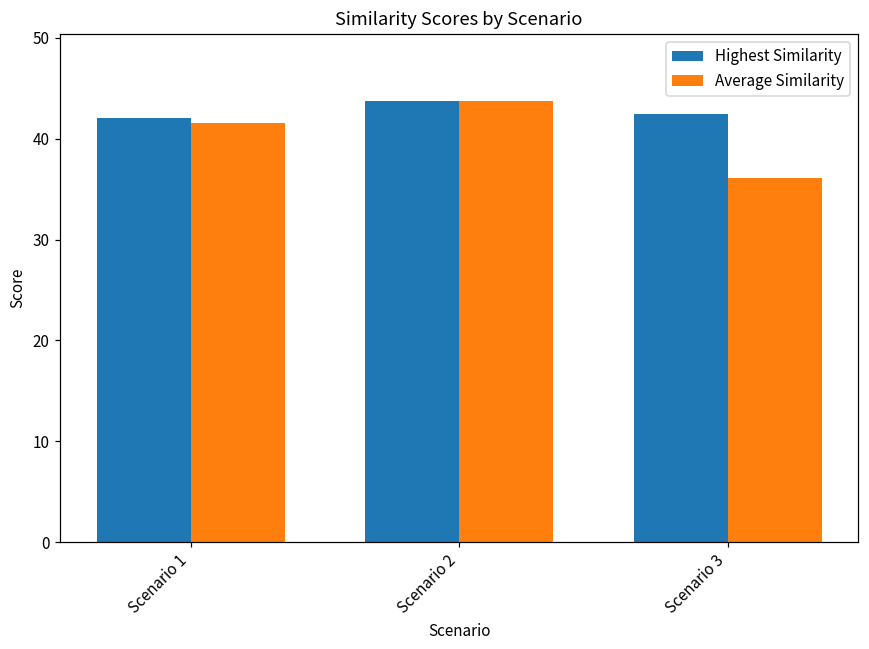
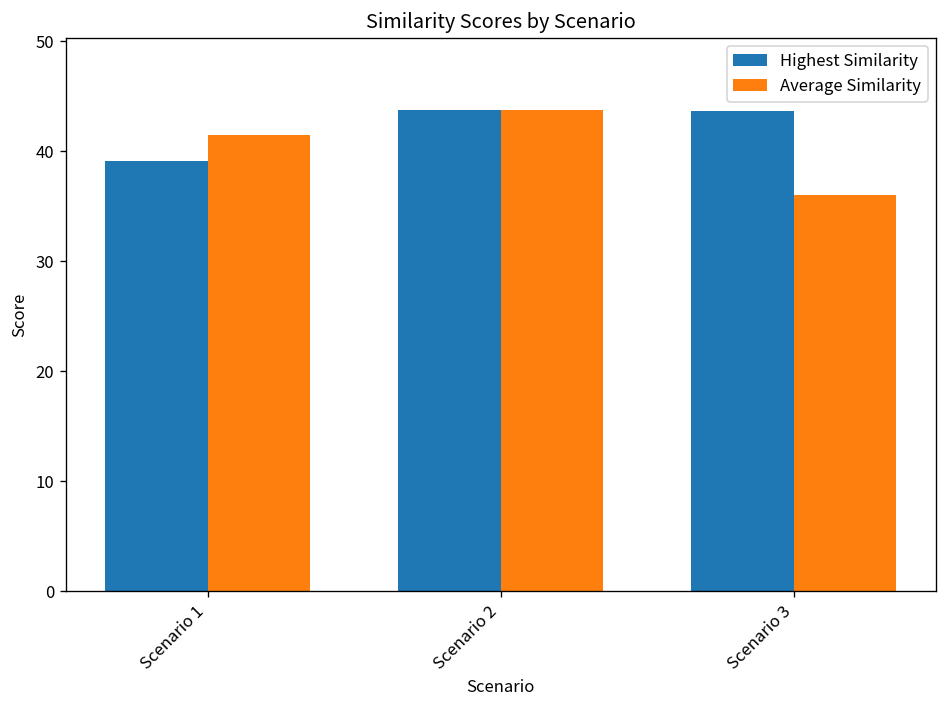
Highest Similarity, Scenario 1: 42 -> 39
Highest Similarity, Scenario 3: 42 -> 44
